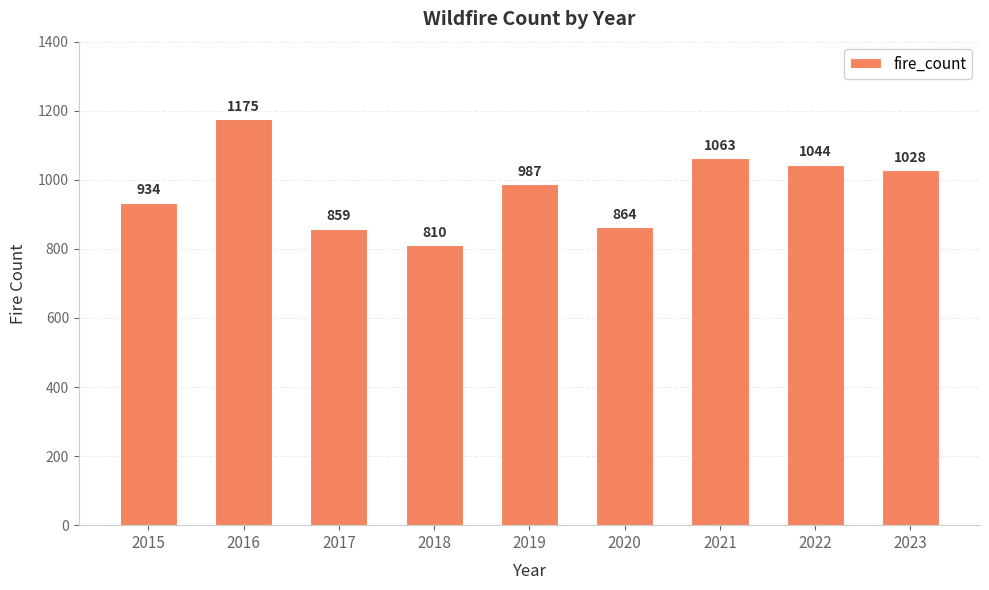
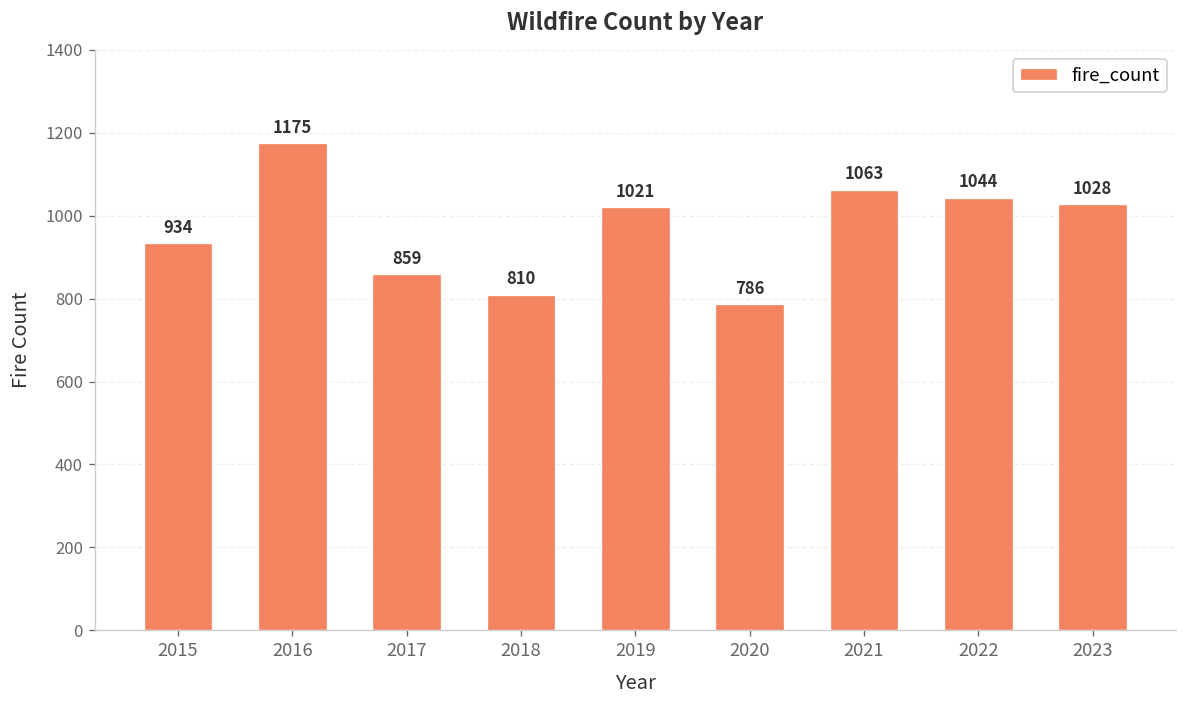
2019: 987 -> 1021
2020: 864 -> 786
